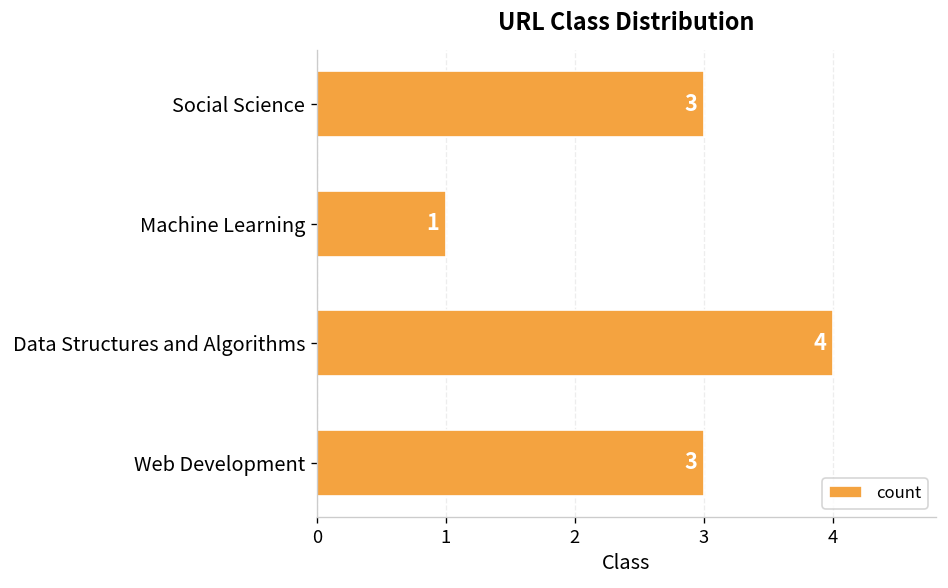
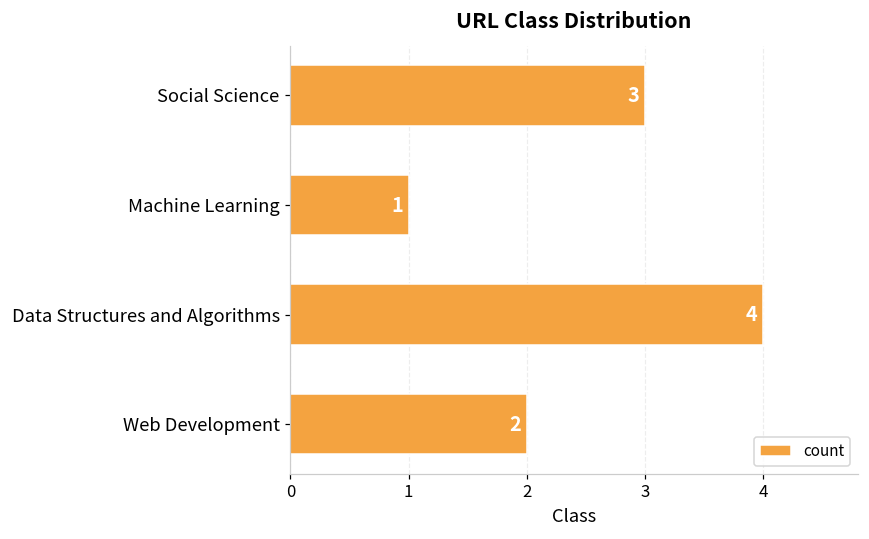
Web Development: 3 -> 2
